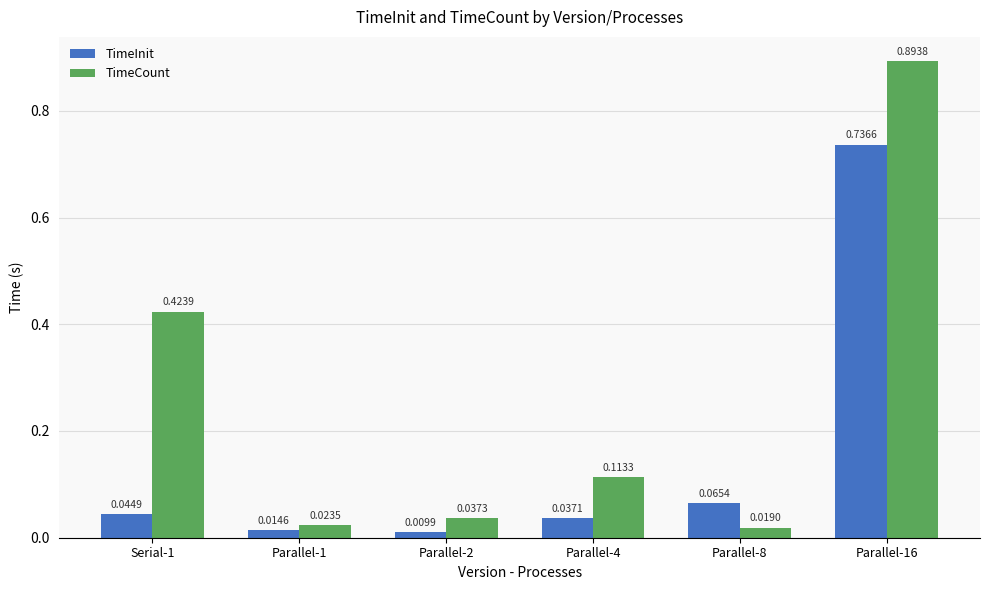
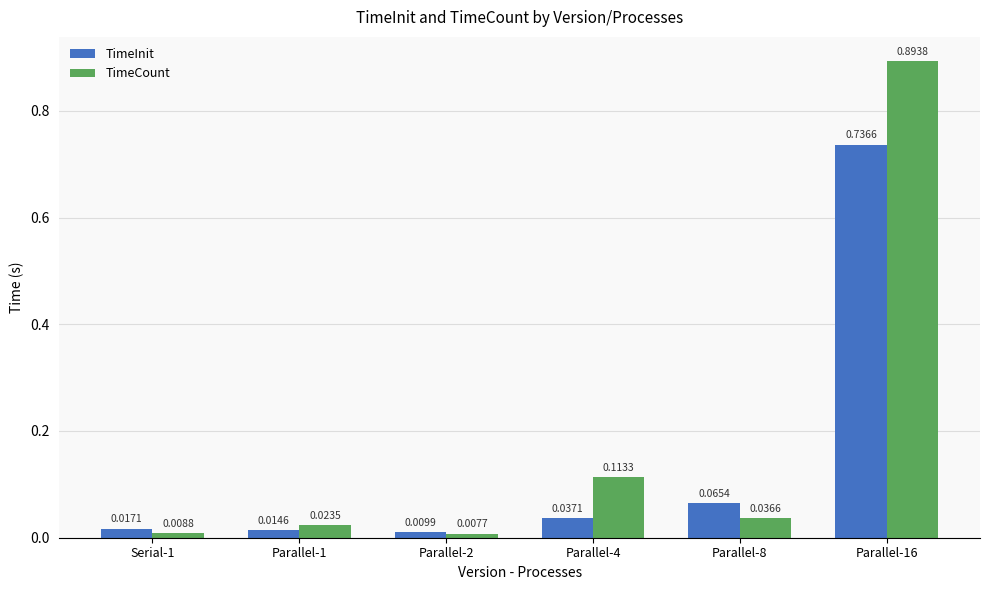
TimeInit, Serial-1: 0.0449 -> 0.0171
TimeCount, Serial-1: 0.4239 -> 0.0088
TimeCount, Parallel-2: 0.0373 -> 0.0077
TimeCount, Parallel-8: 0.0190 -> 0.0366
